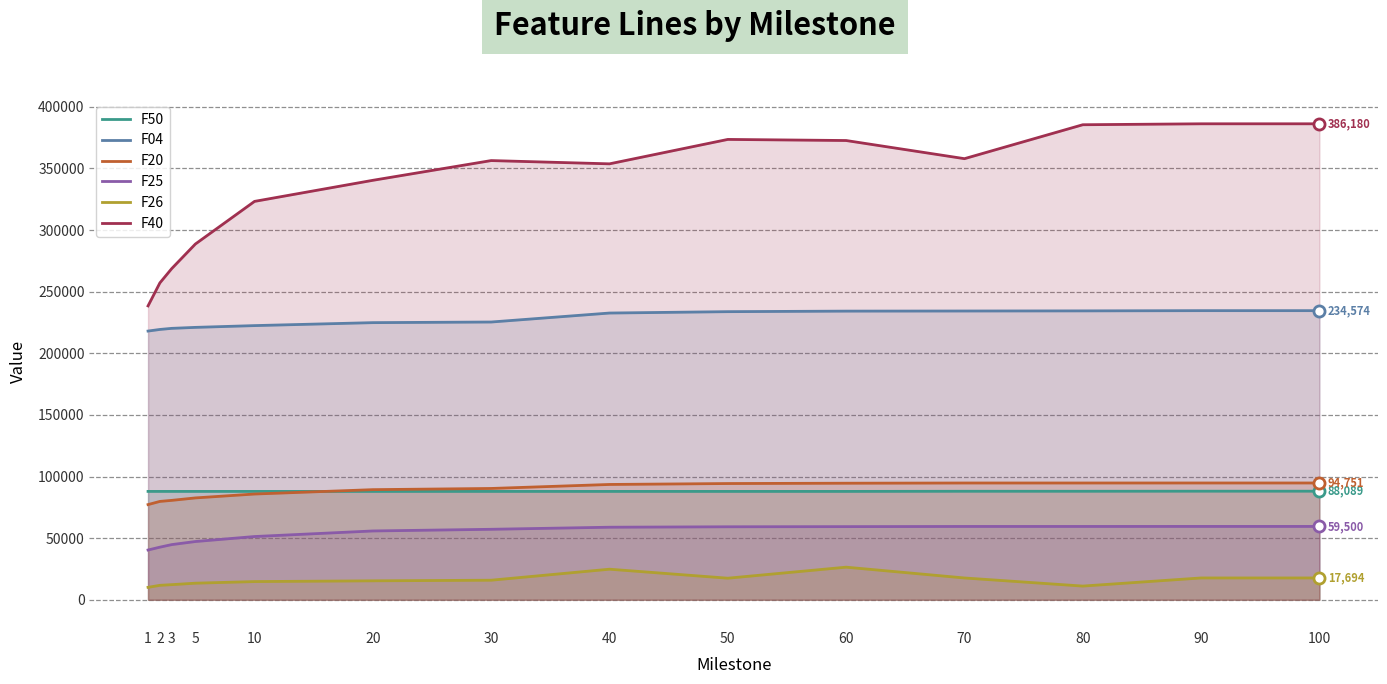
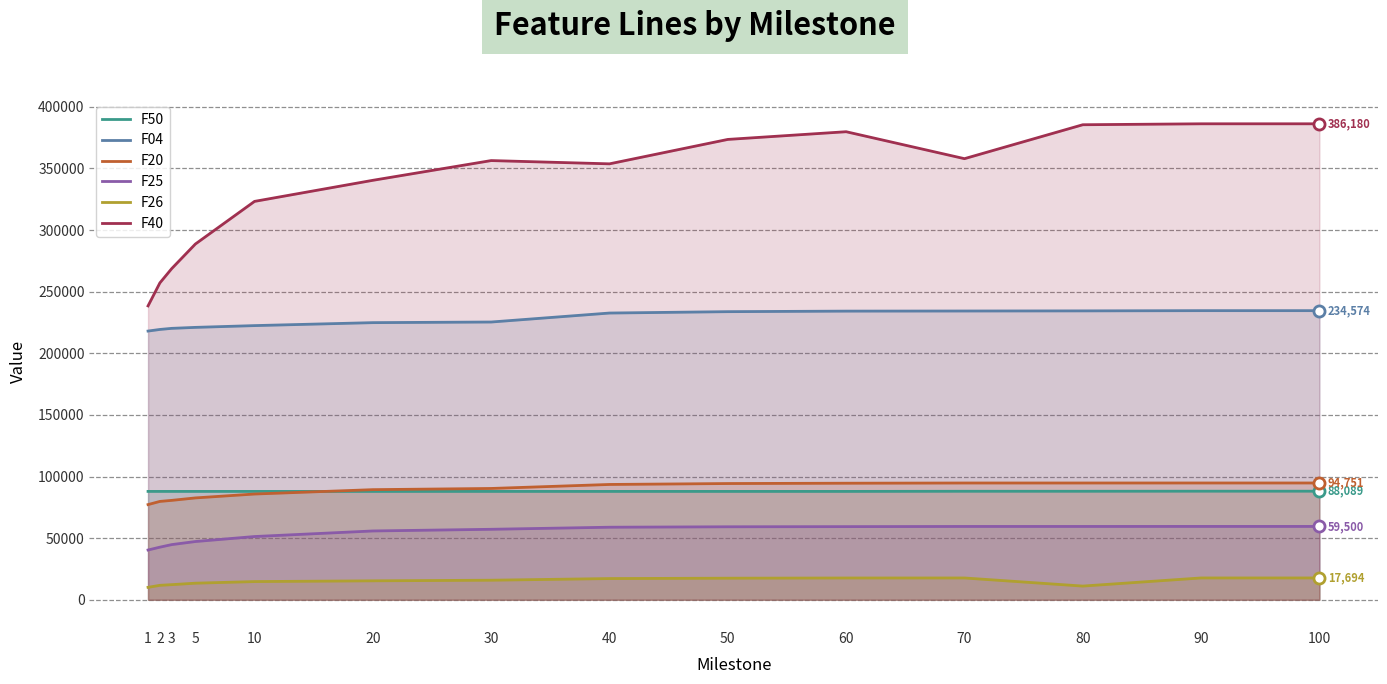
F26, 40: 25000 -> 17000
F26, 60: 26000 -> 18000
F40, 60: 373000 -> 380000
